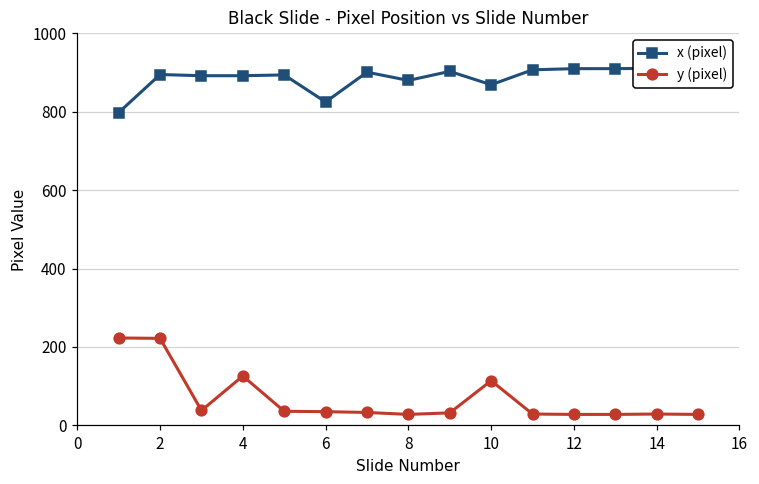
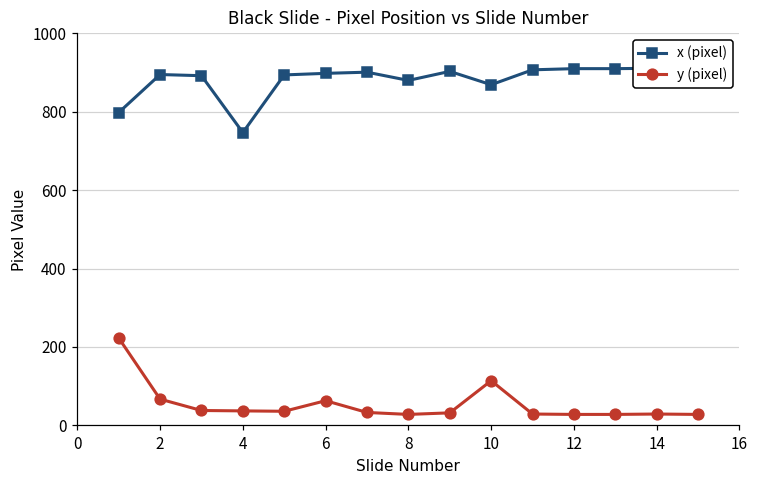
y (pixel), 2: 220 -> 70
x (pixel), 4: 890 -> 750
y (pixel), 4: 130 -> 40
x (pixel), 6: 830 -> 900
y (pixel), 6: 40 -> 60
